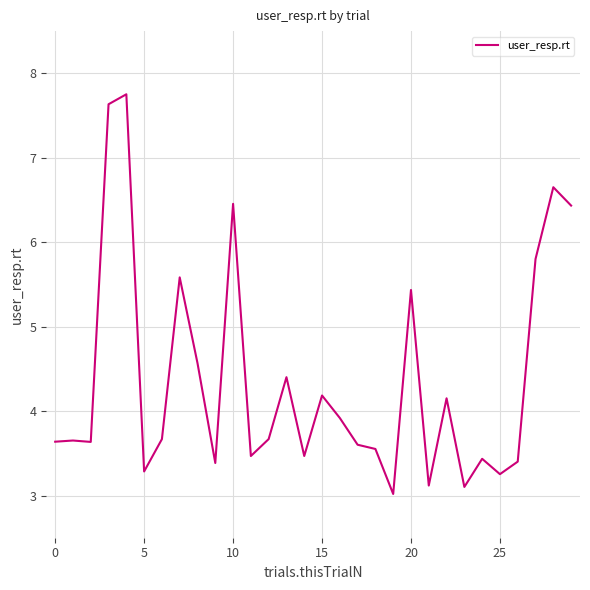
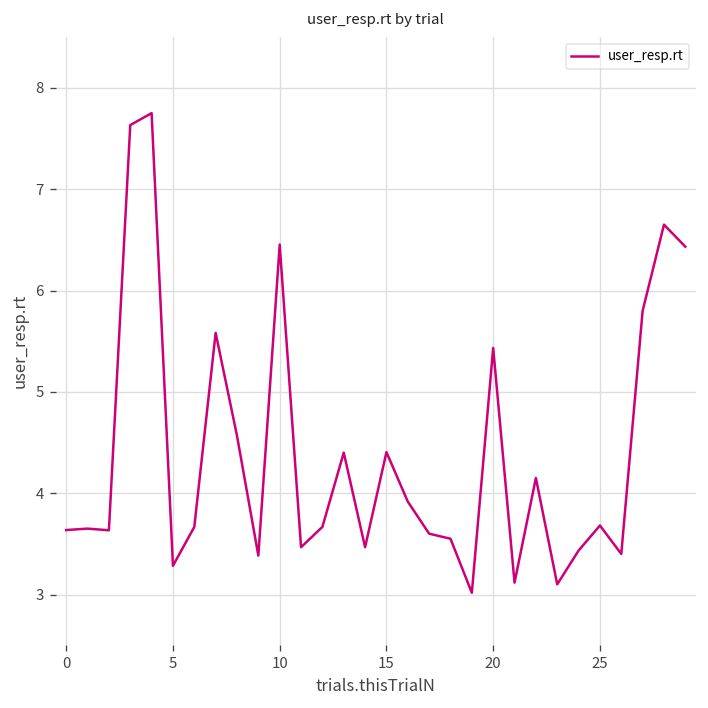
15: 4.2 -> 4.4
25: 3.3 -> 3.7
